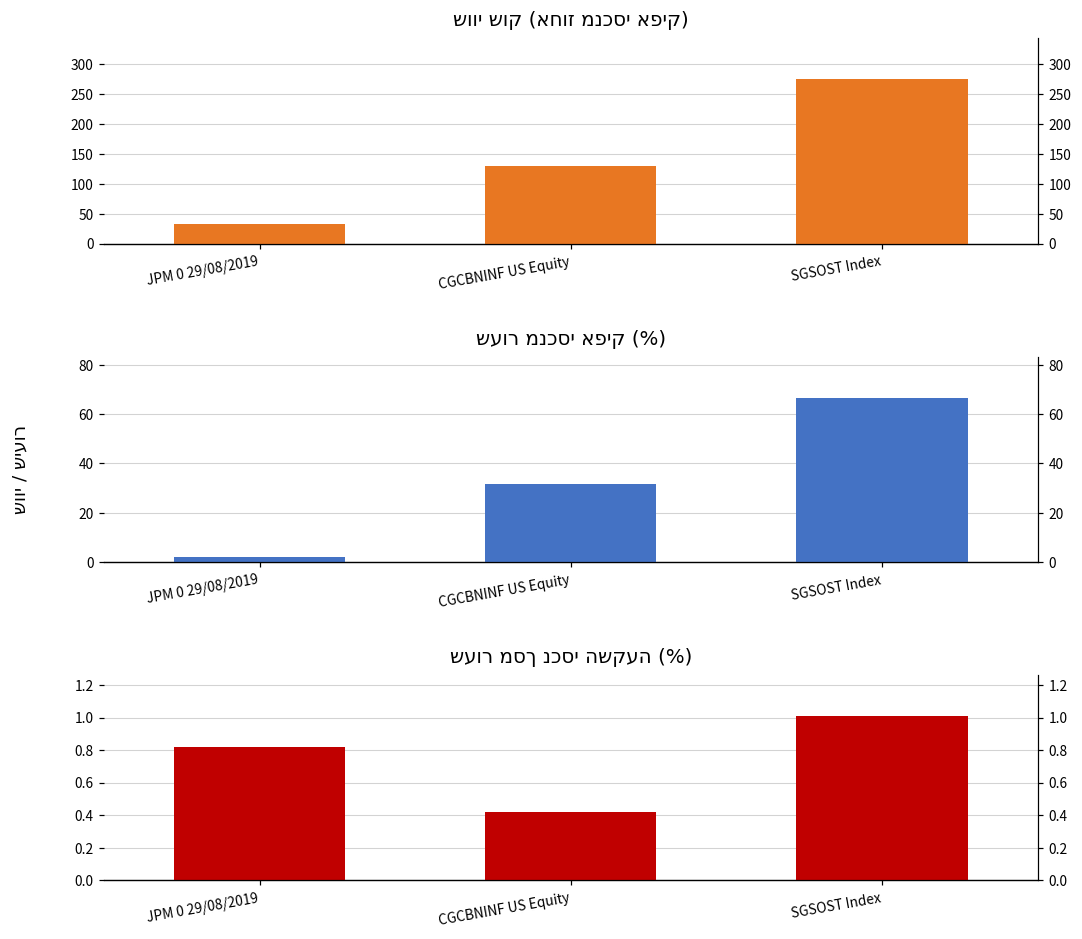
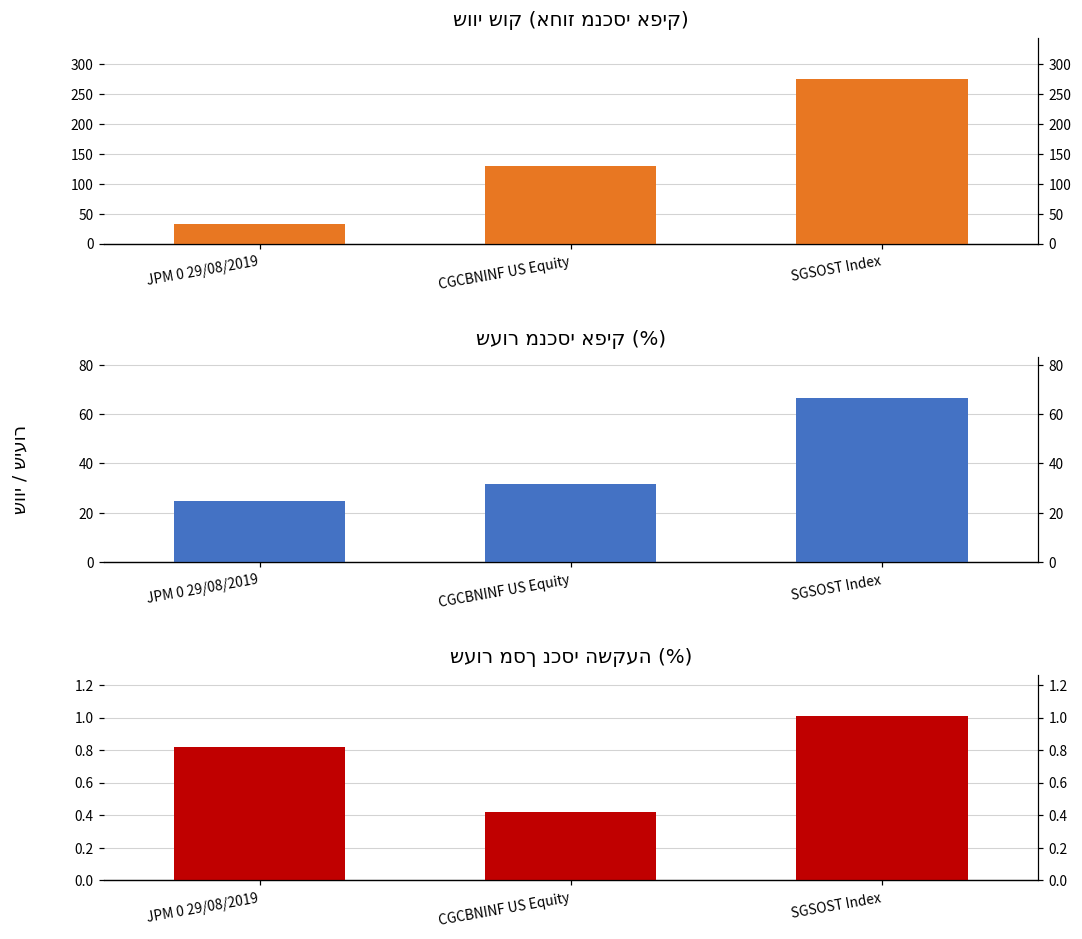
שעור מנכסי אפיק (%), JPM 0 29/08/2019: 2 -> 25
